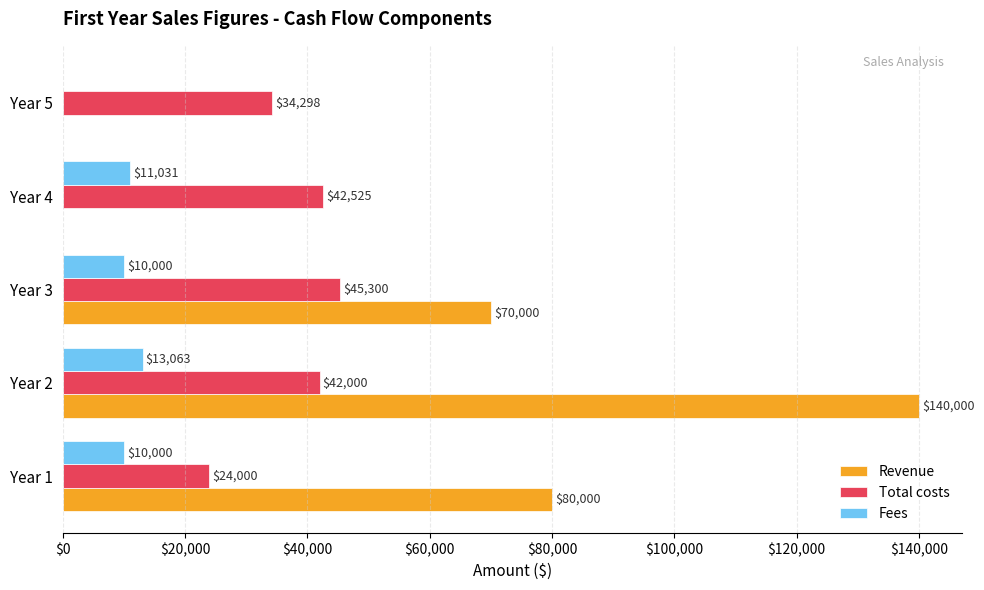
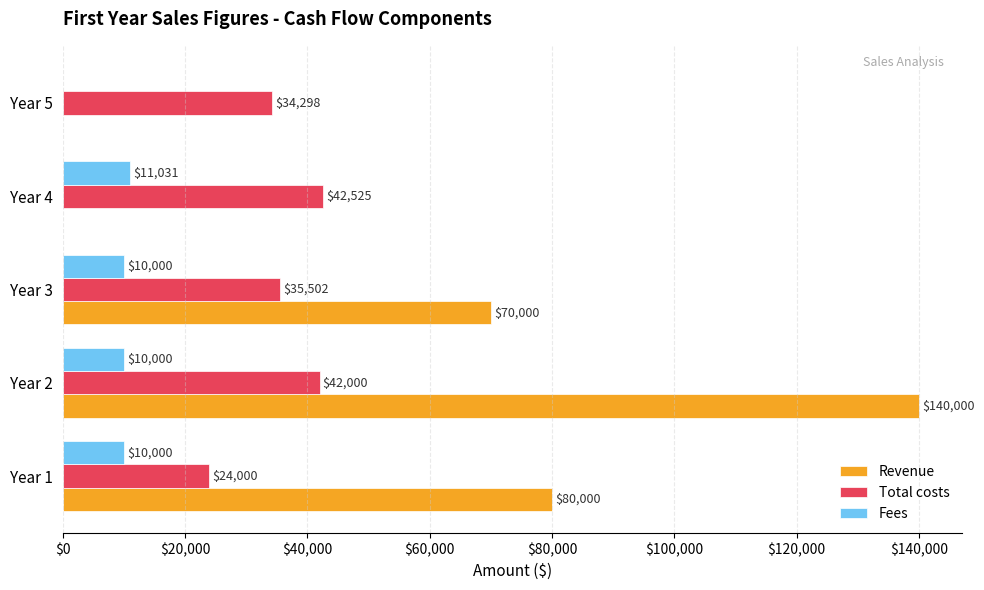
Total costs, Year 3: $45,300 -> $35,502
Fees, Year 2: $13,063 -> $10,000
